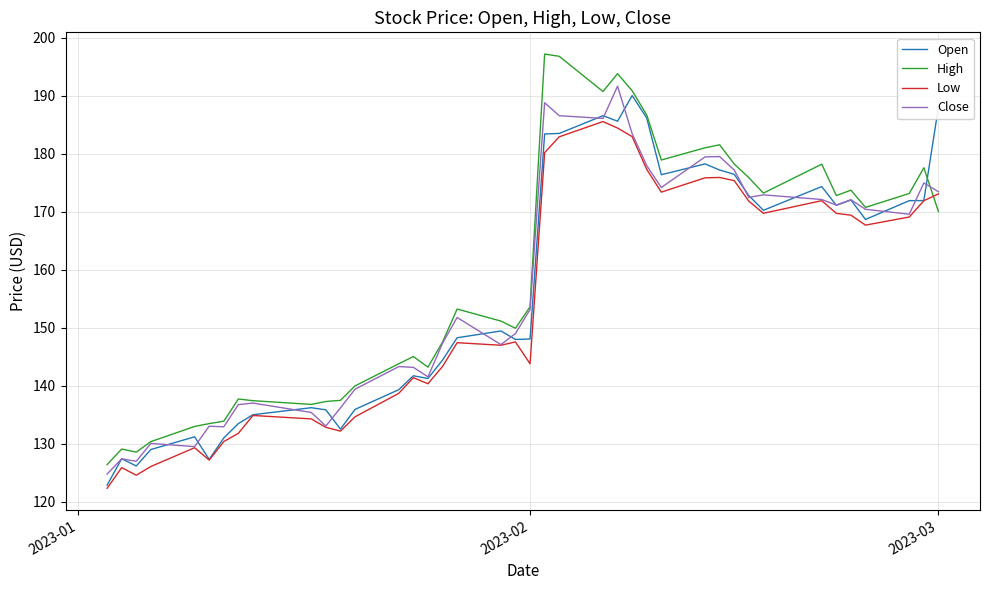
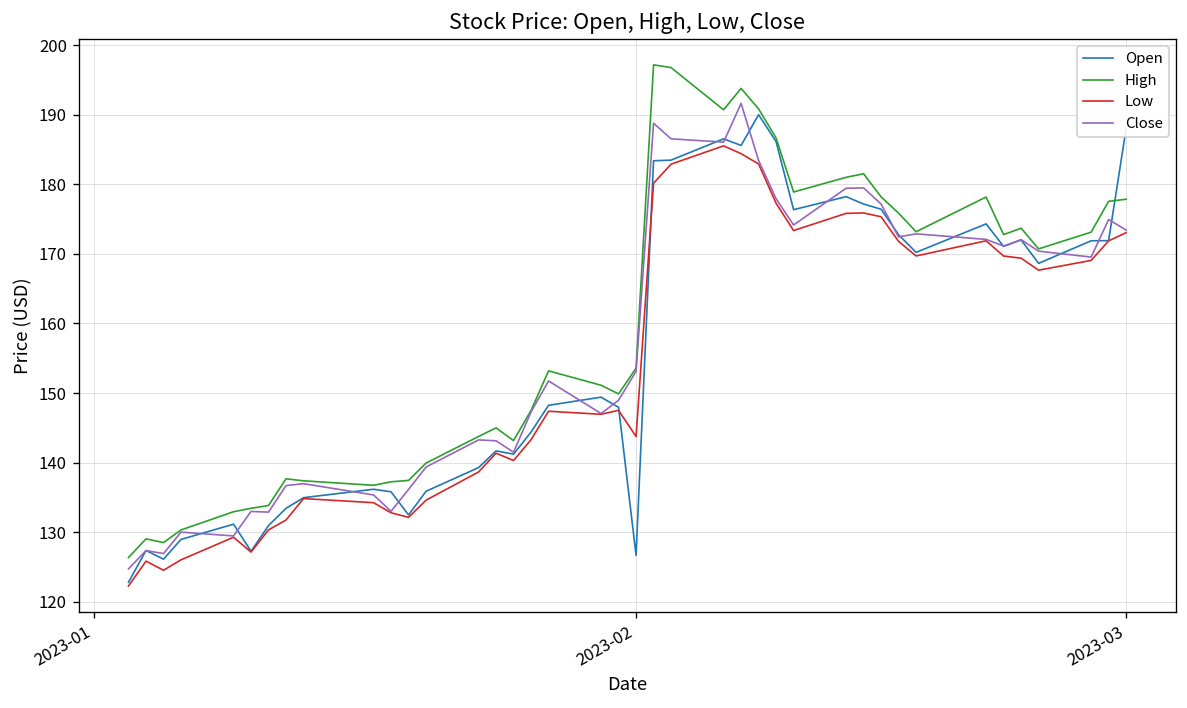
Open, 2023-02: 148 -> 127
High, 2023-03: 170 -> 178
